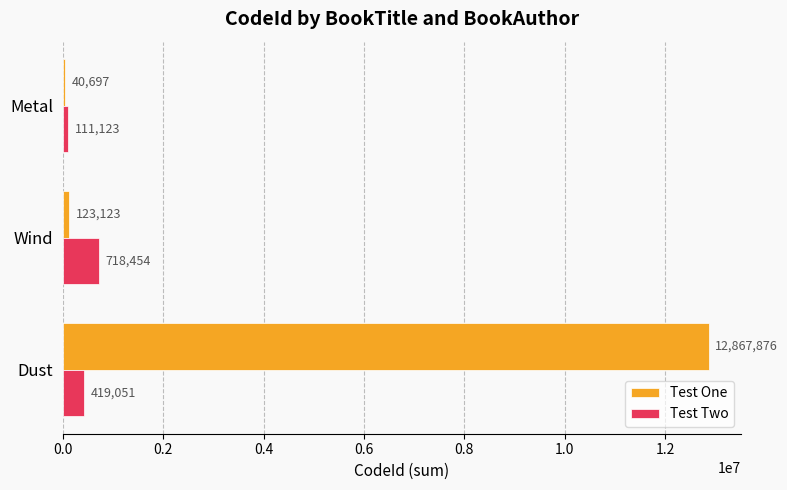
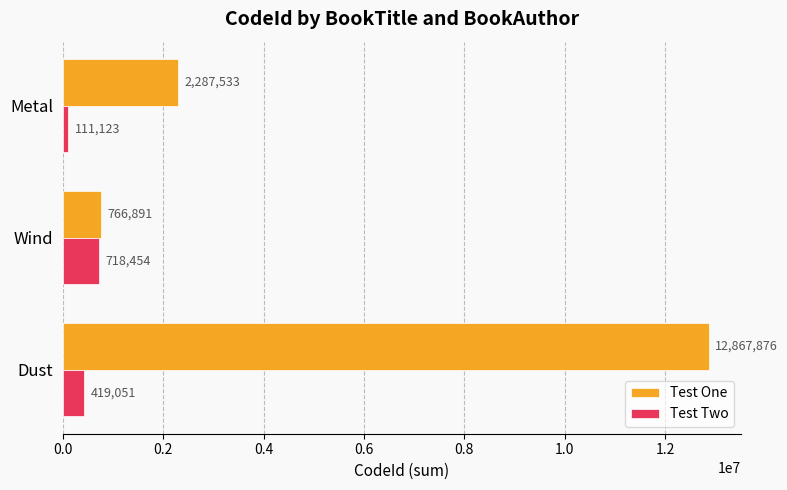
Test One, Metal: 40,697 -> 2,287,533
Test One, Wind: 123,123 -> 766,891
